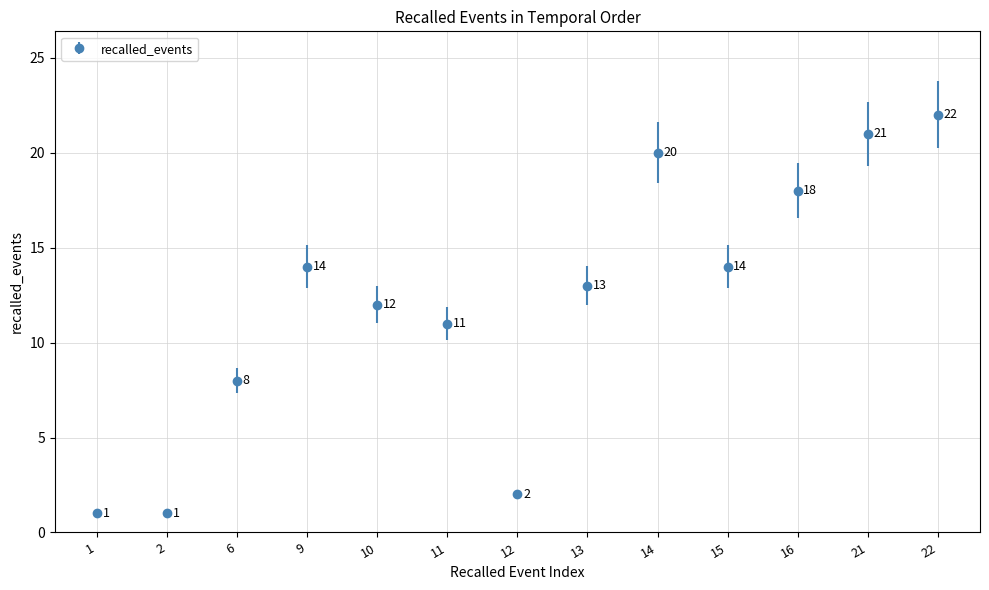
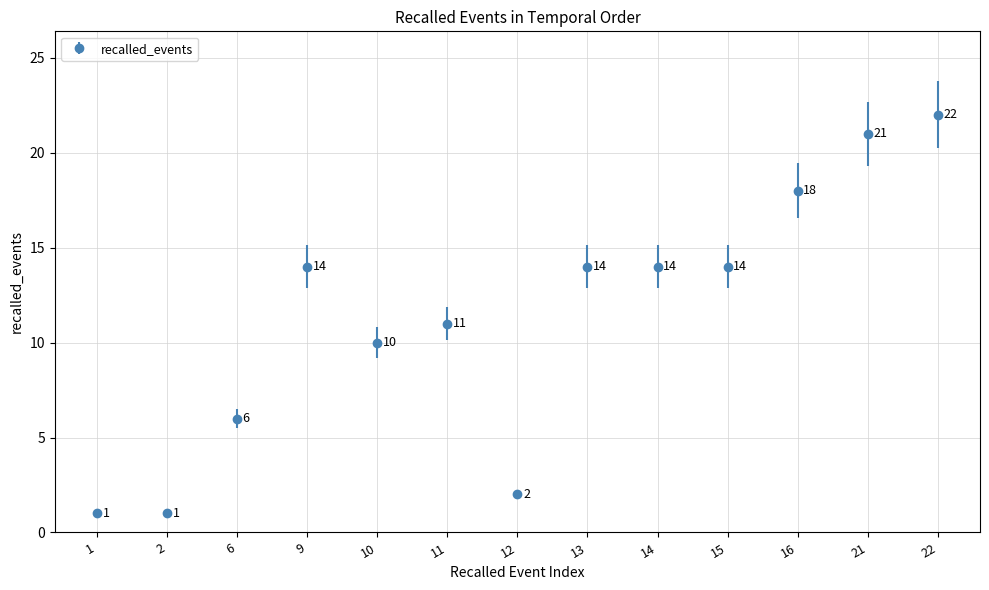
6: 8 -> 6
10: 12 -> 10
13: 13 -> 14
14: 20 -> 14
